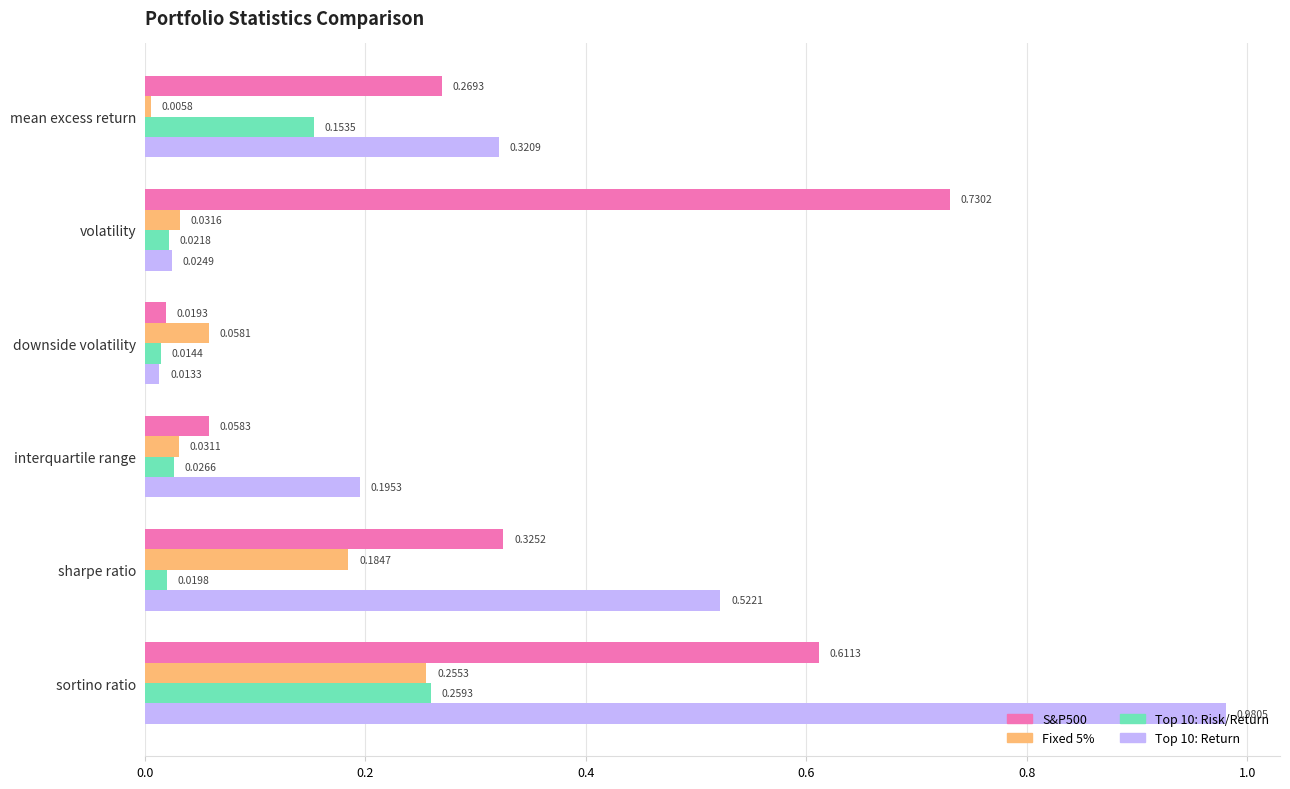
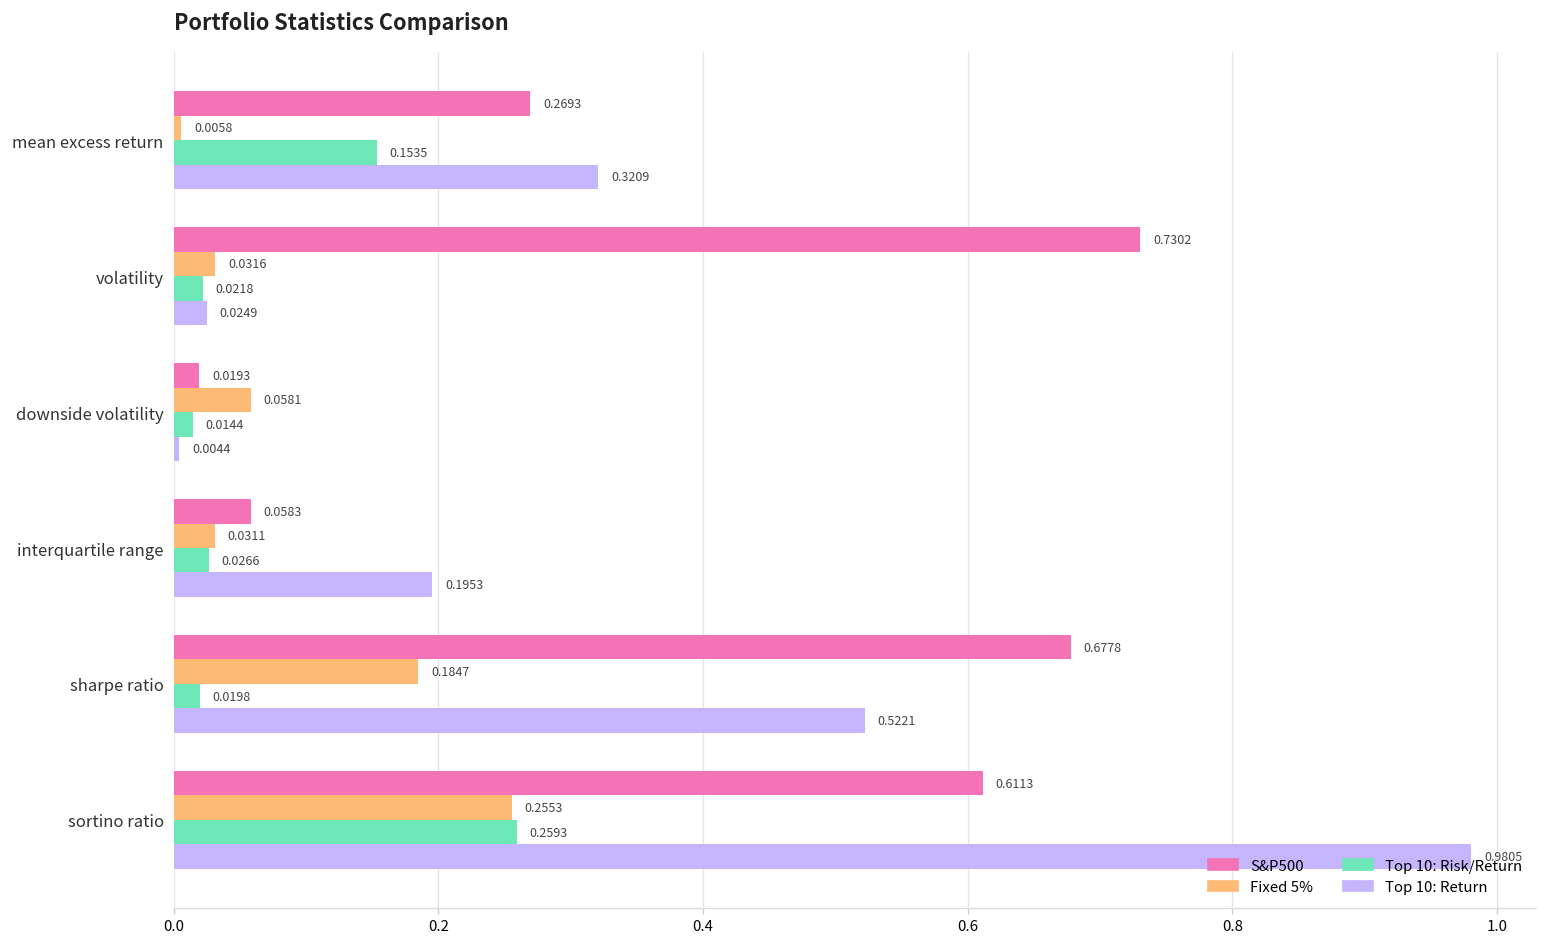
Top 10: Return, downside volatility: 0.0133 -> 0.0044
S&P500, sharpe ratio: 0.3252 -> 0.6778
